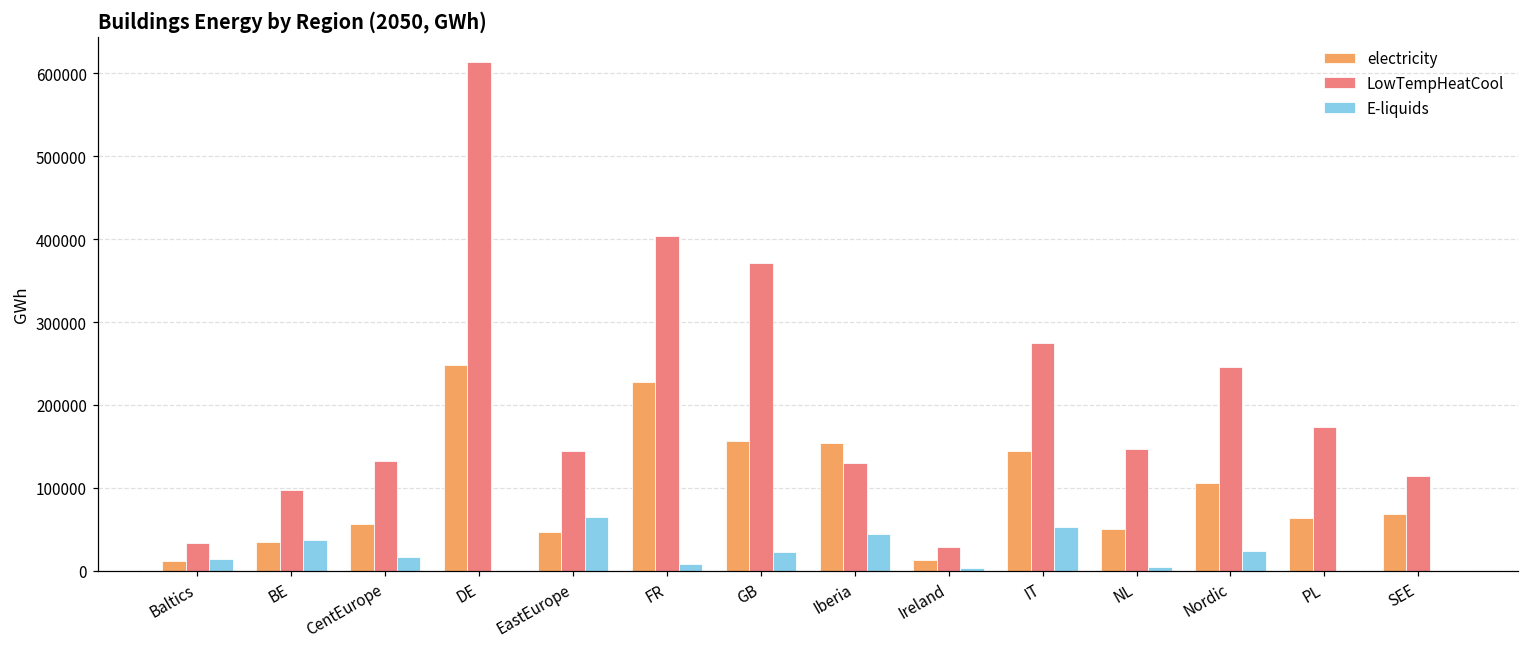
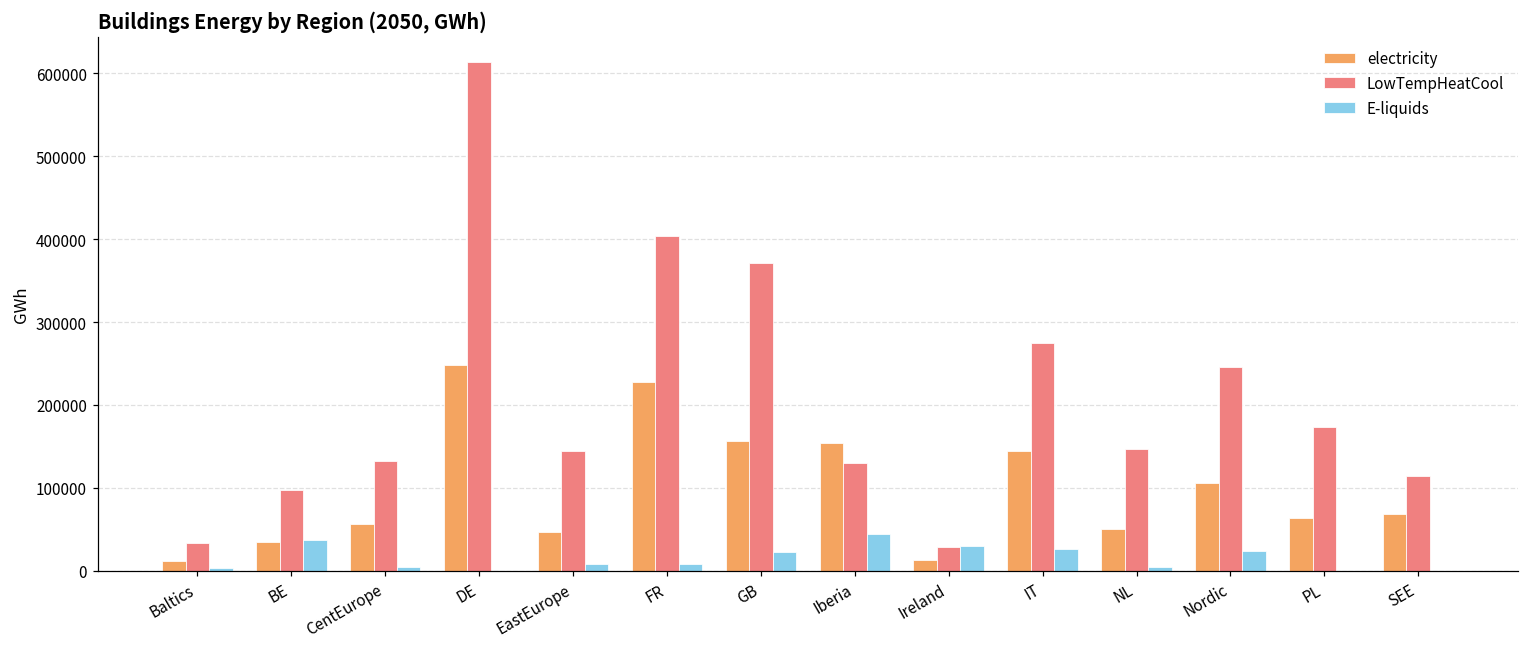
E-liquids, Baltics: 10000 -> 0
E-liquids, CentEurope: 20000 -> 0
E-liquids, EastEurope: 60000 -> 10000
E-liquids, Ireland: 0 -> 30000
E-liquids, IT: 50000 -> 30000
